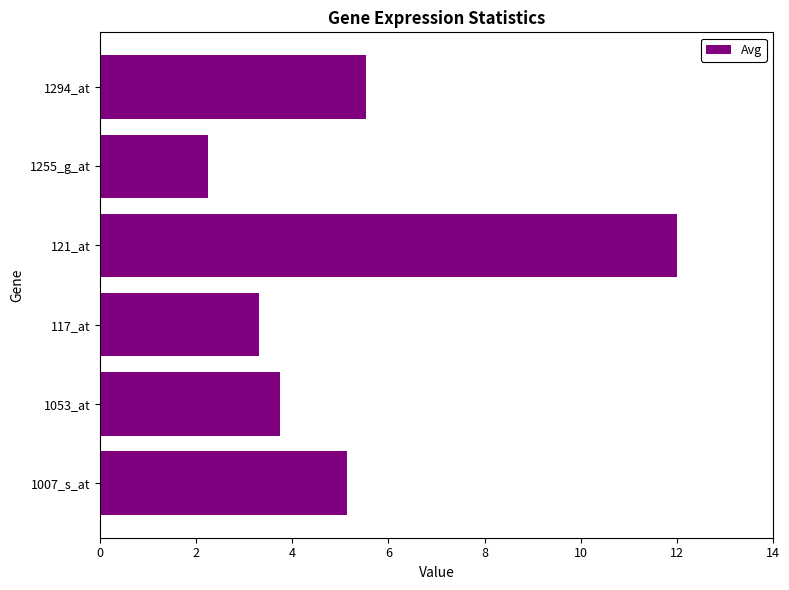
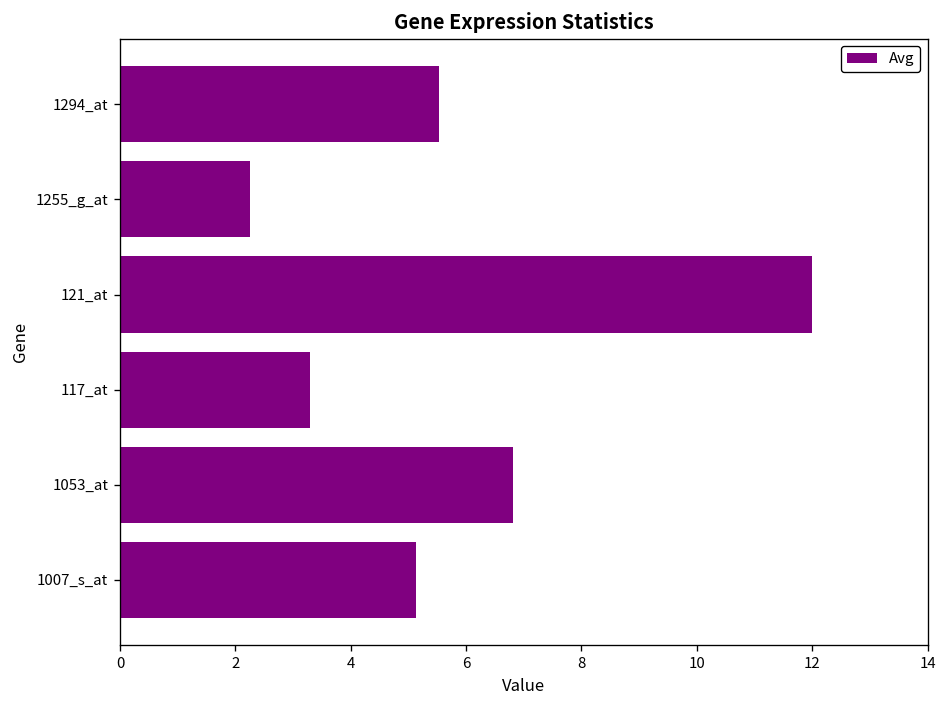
1053_at: 3.7 -> 6.8
